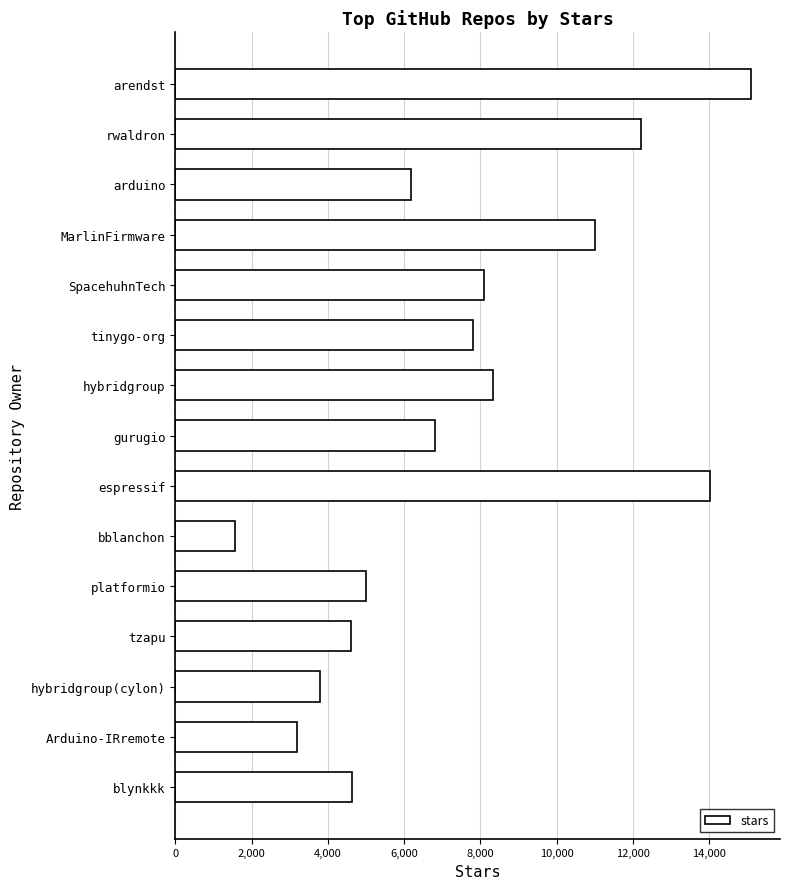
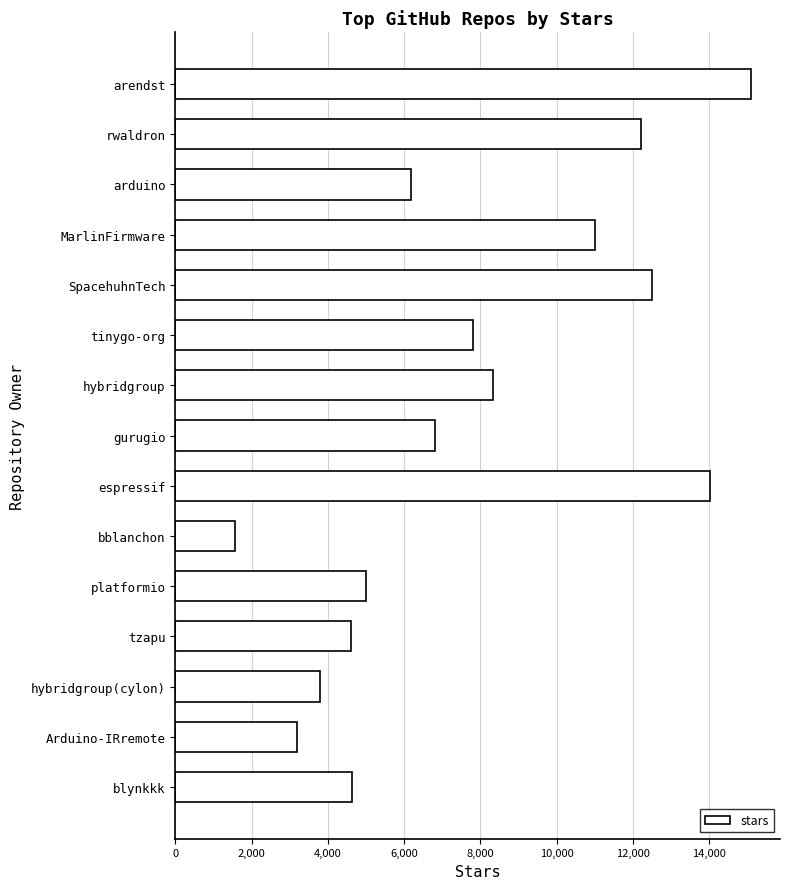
SpacehuhnTech: 8,100 -> 12,500
